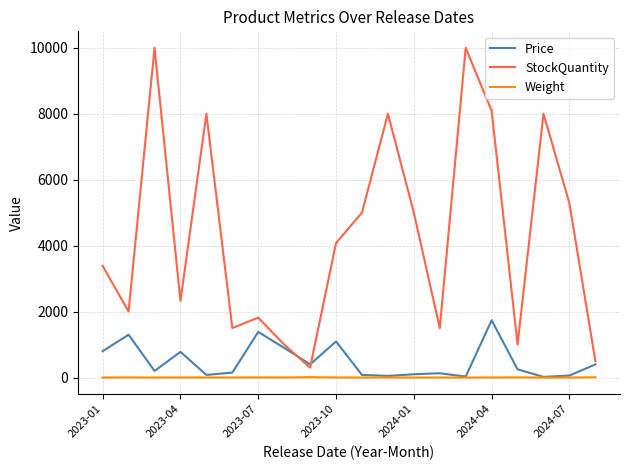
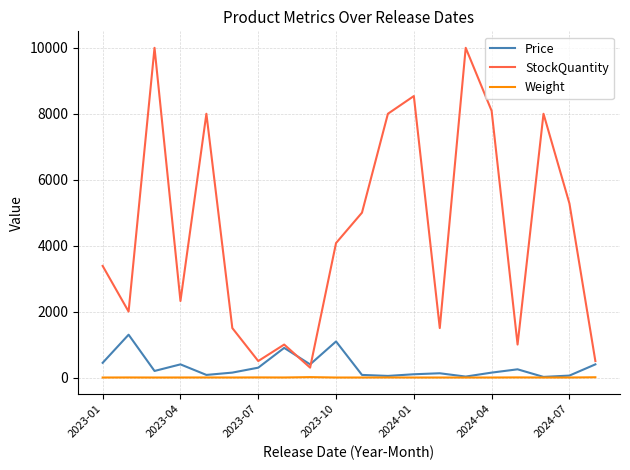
Price, 2023-01: 800 -> 400
Price, 2023-04: 800 -> 400
Price, 2023-07: 1400 -> 300
StockQuantity, 2023-07: 1800 -> 500
StockQuantity, 2024-01: 5000 -> 8500
Price, 2024-04: 1700 -> 100
